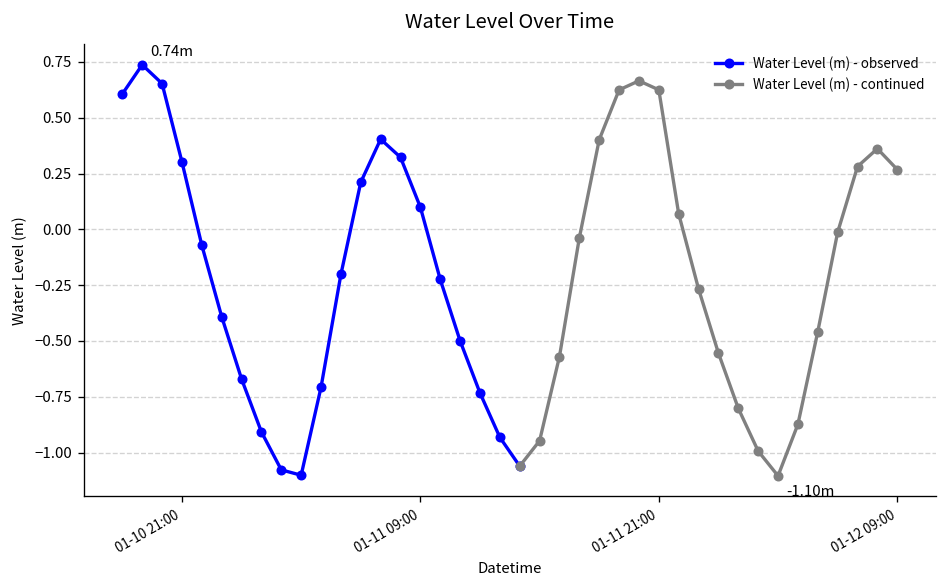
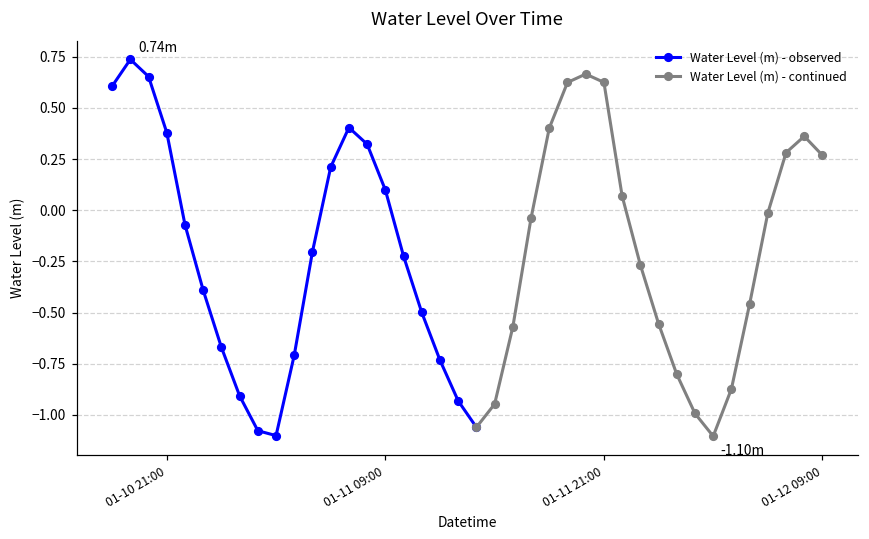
Water Level (m) - observed, 01-10 21:00: 0.30 -> 0.38
